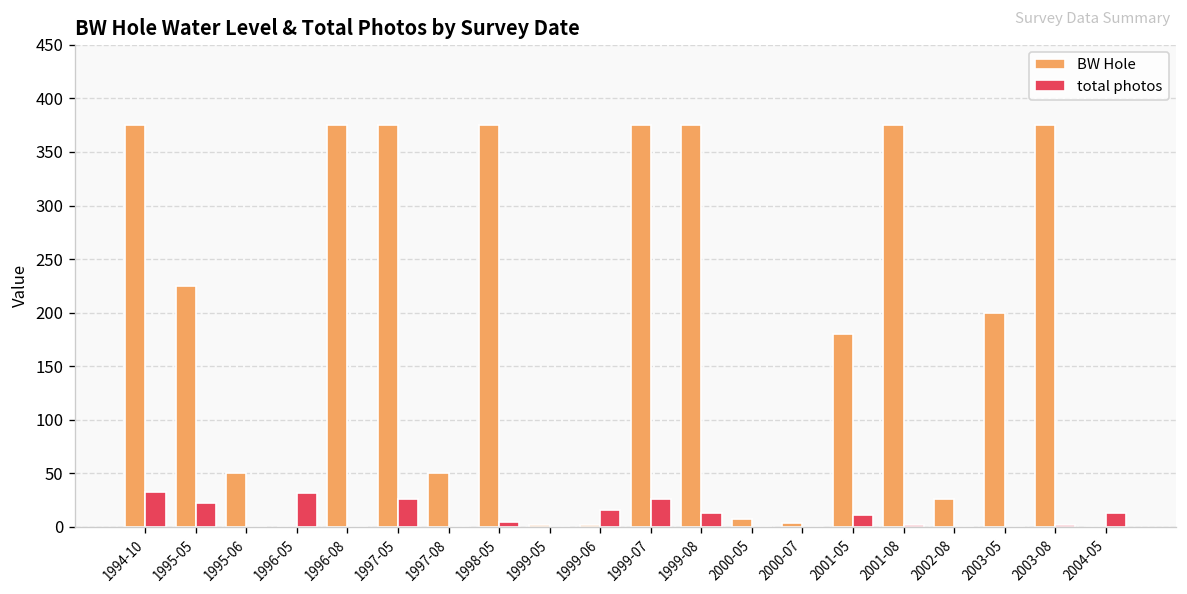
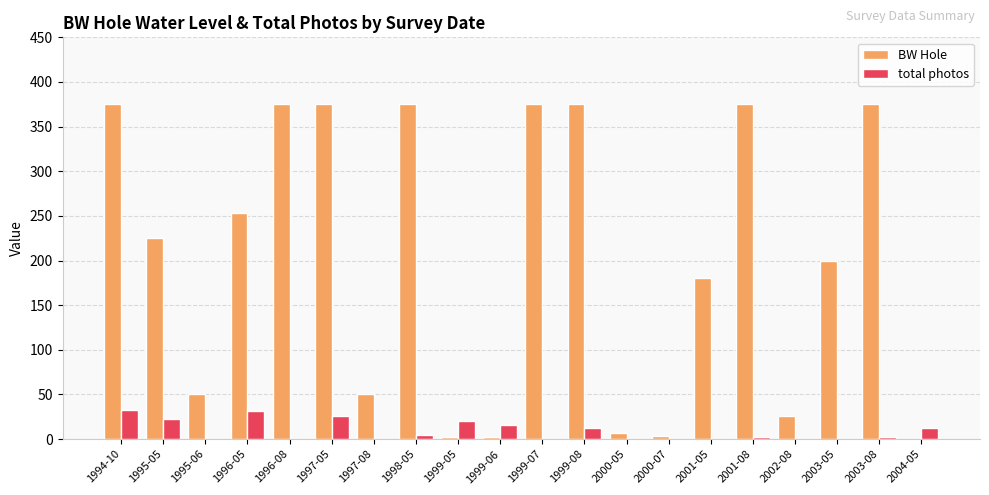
BW Hole, 1996-05: 0 -> 250
total photos, 1999-05: 0 -> 20
total photos, 1999-07: 30 -> 0
total photos, 2001-05: 10 -> 0
